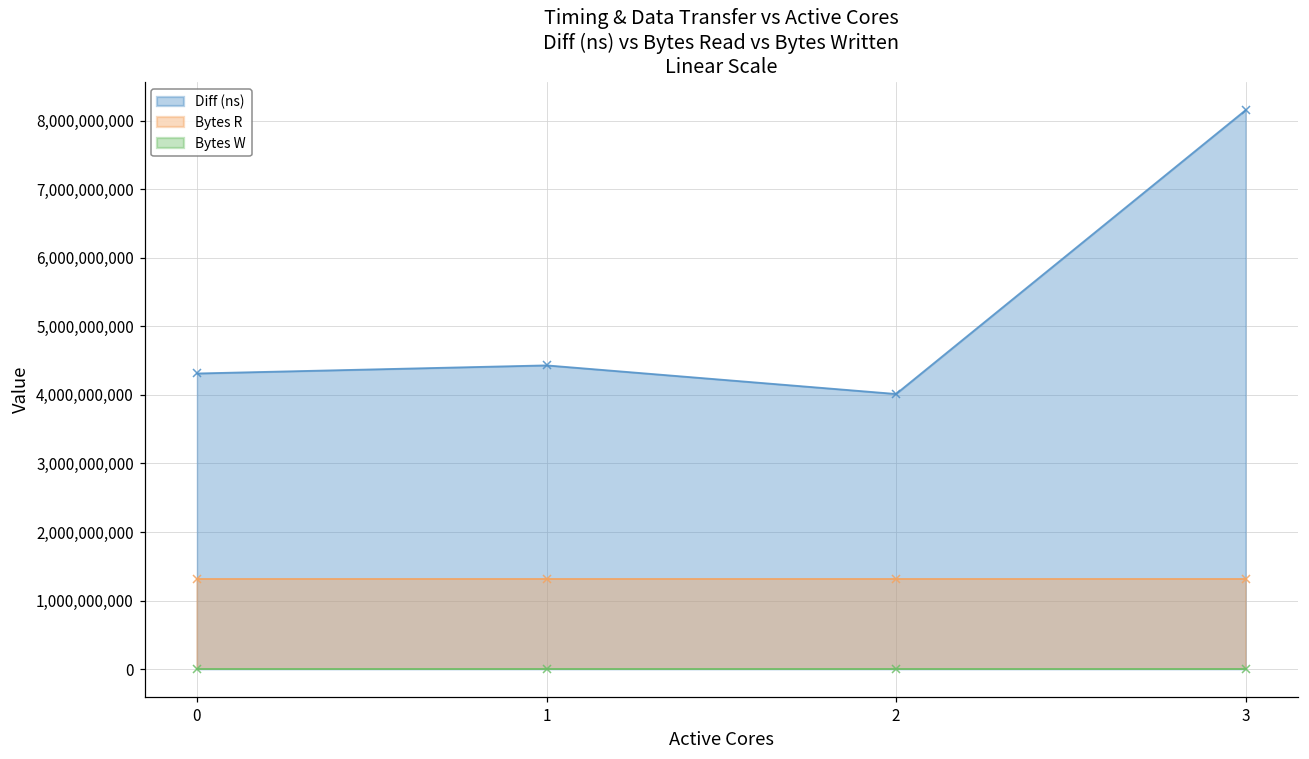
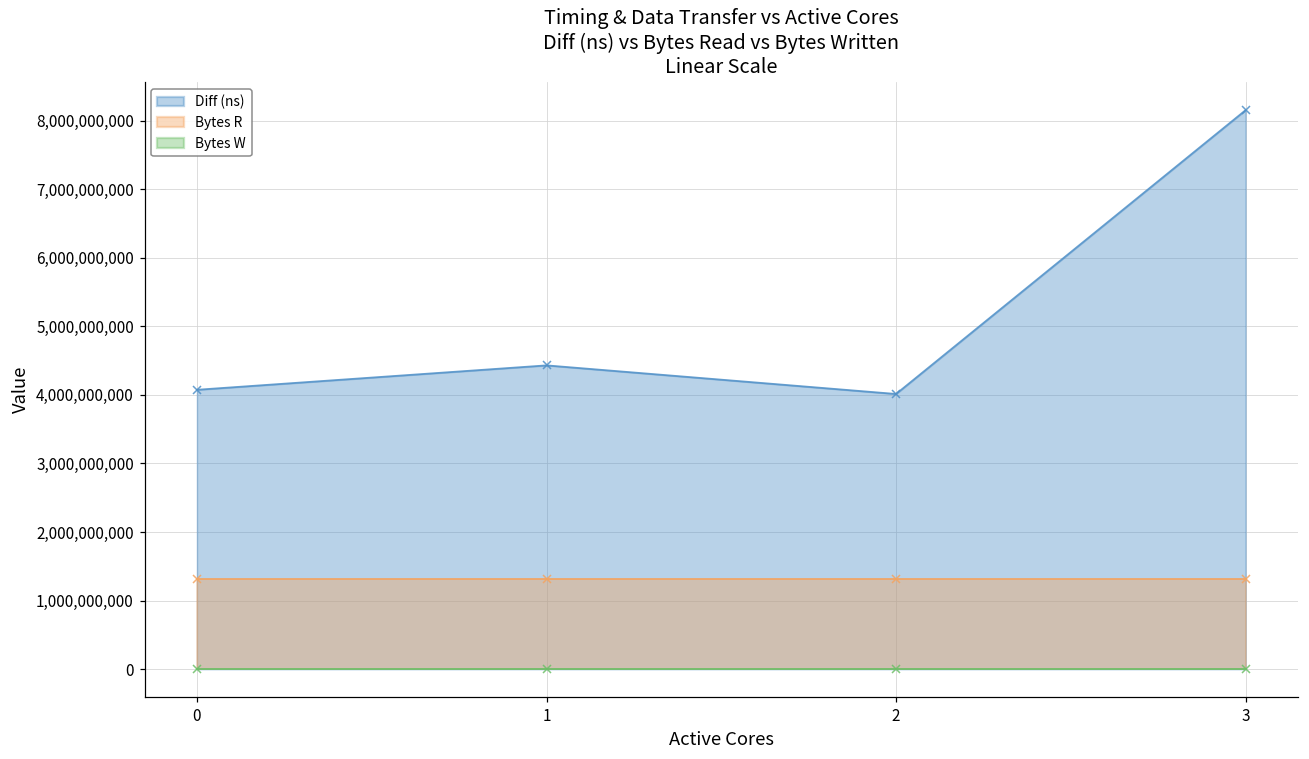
Diff (ns), 0: 4,300,000,000 -> 4,100,000,000
